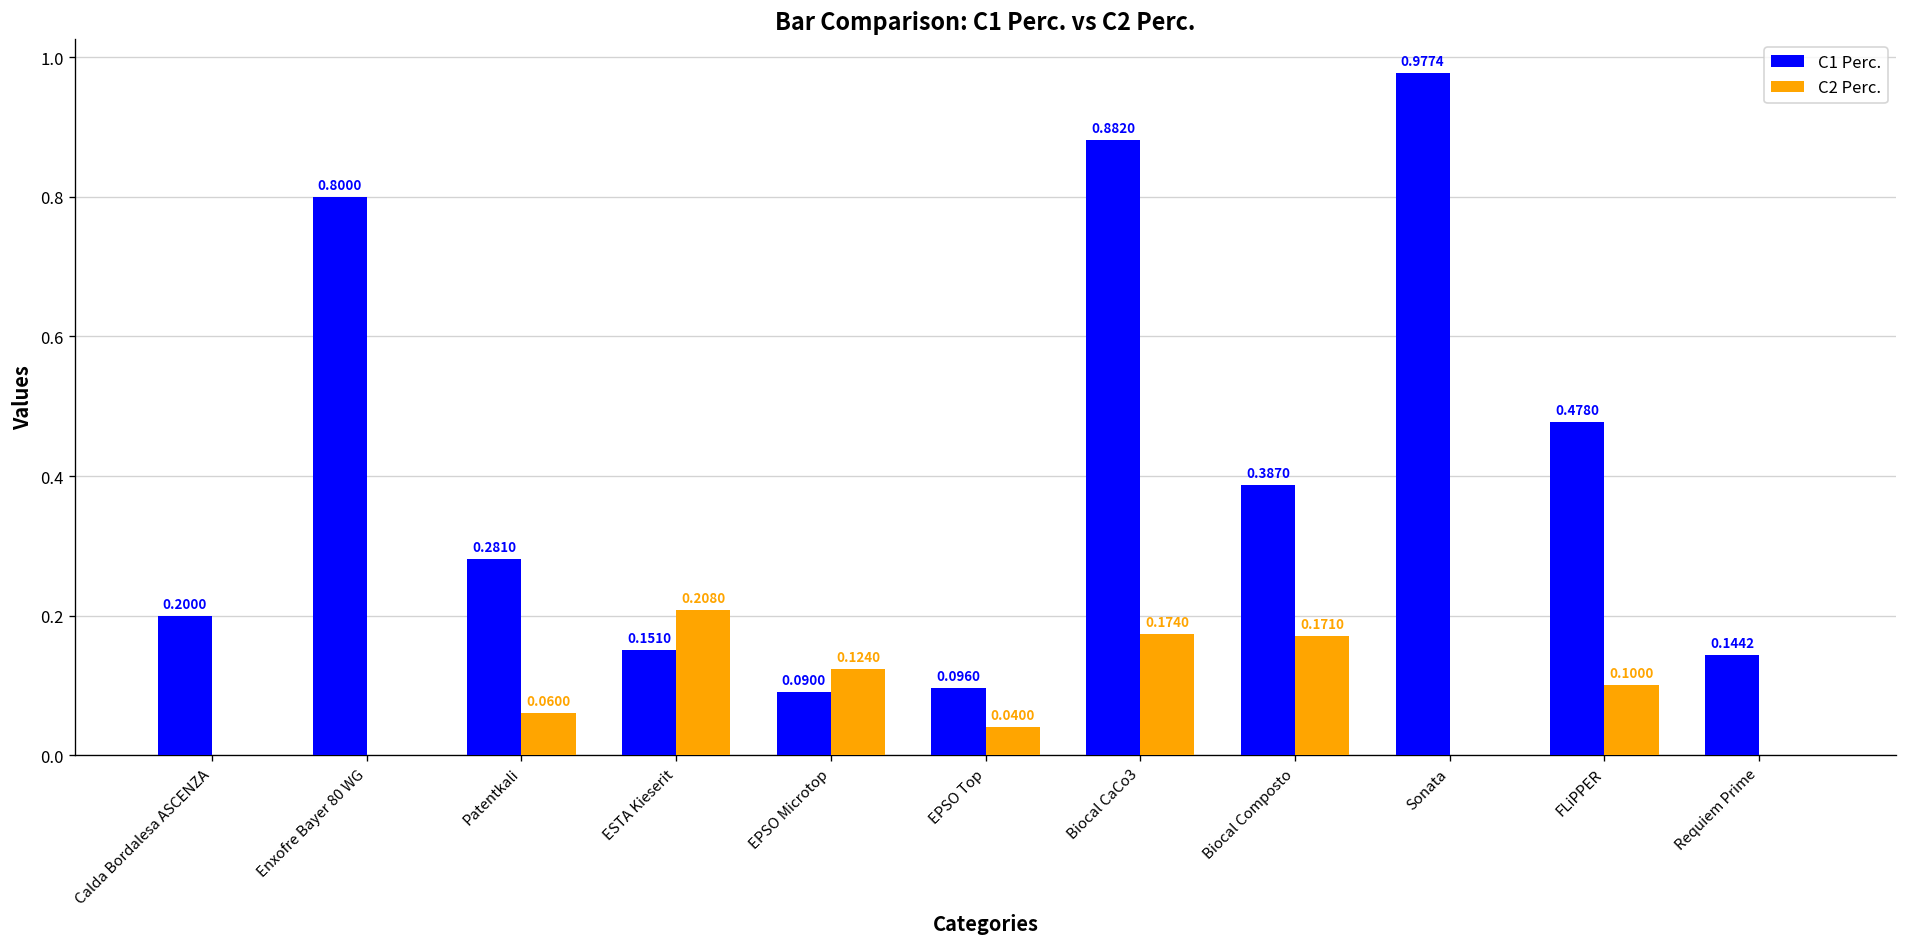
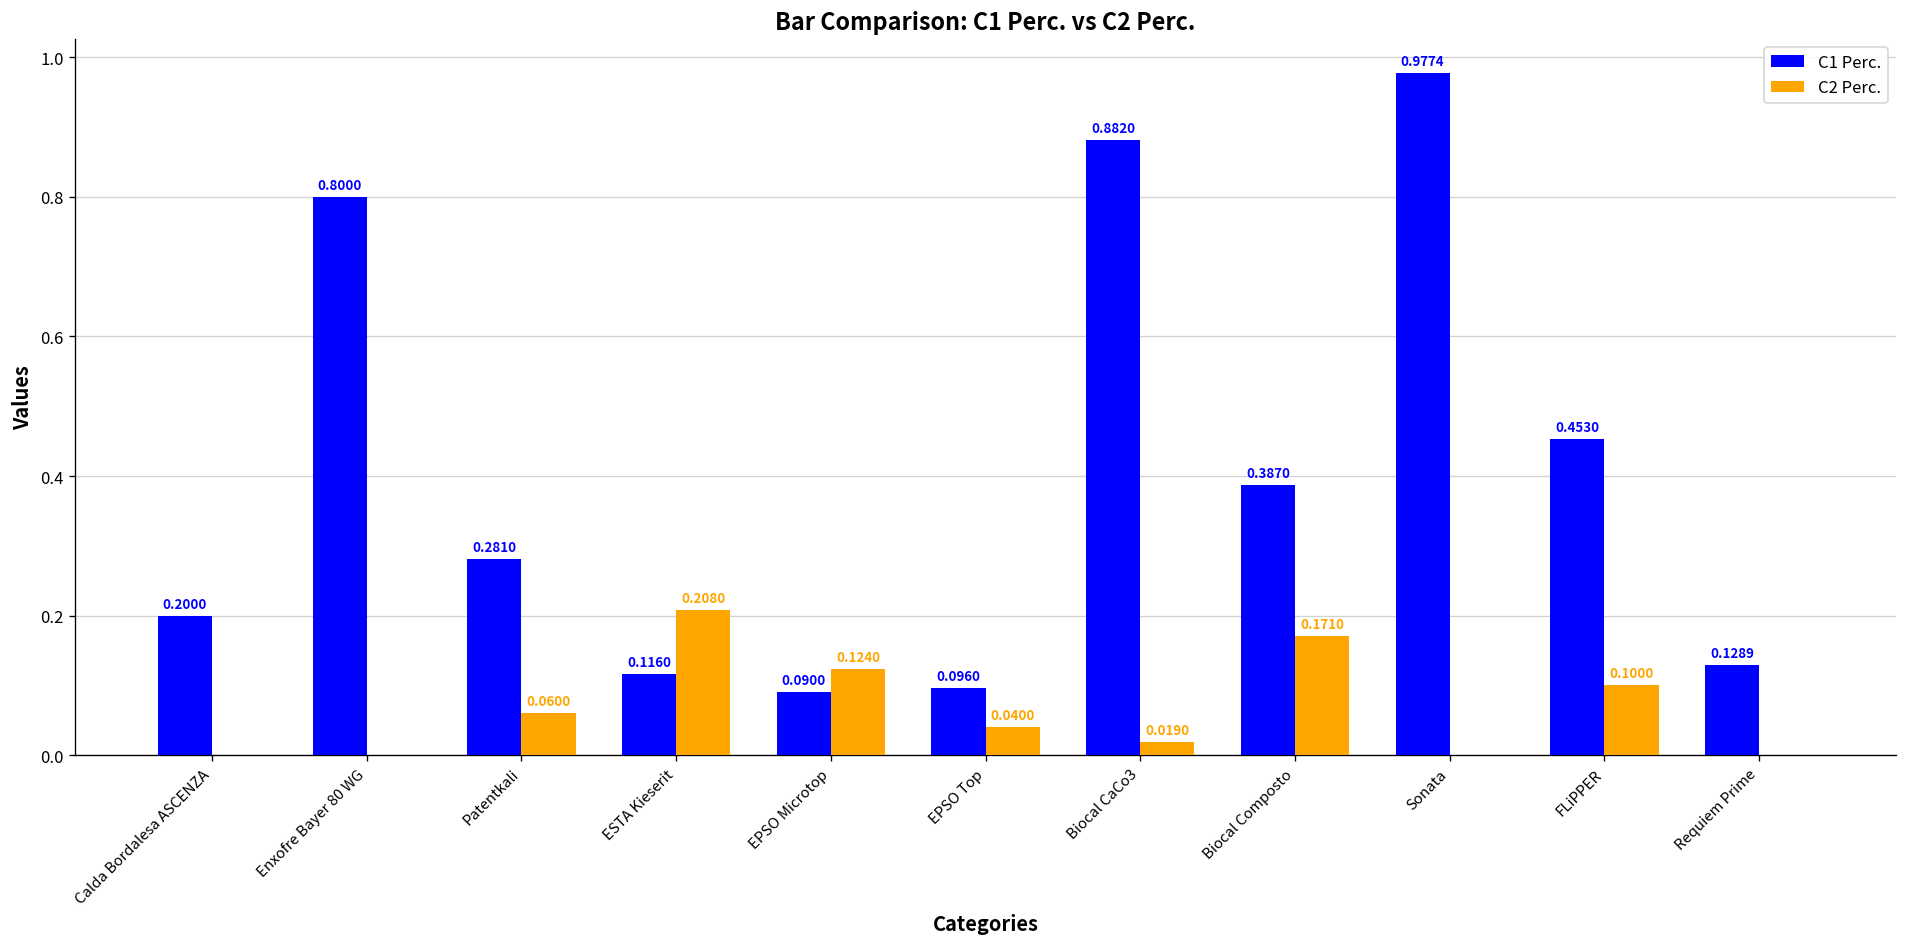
C1 Perc., ESTA Kieserit: 0.1510 -> 0.1160
C2 Perc., Biocal CaCo3: 0.1740 -> 0.0190
C1 Perc., FLiPPER: 0.4780 -> 0.4530
C1 Perc., Requiem Prime: 0.1442 -> 0.1289
